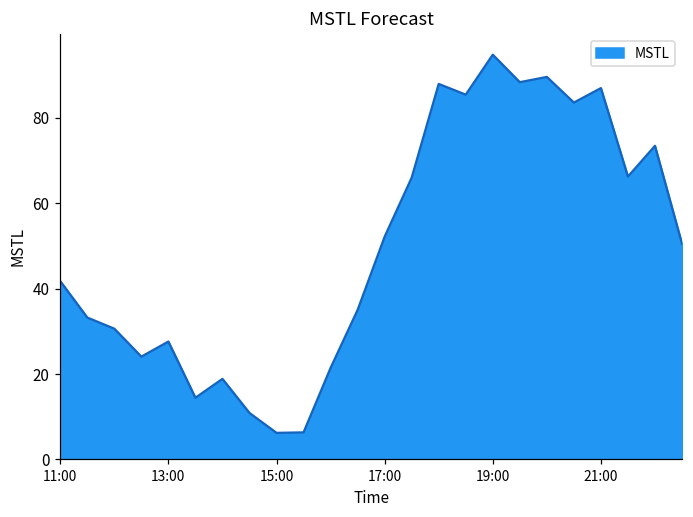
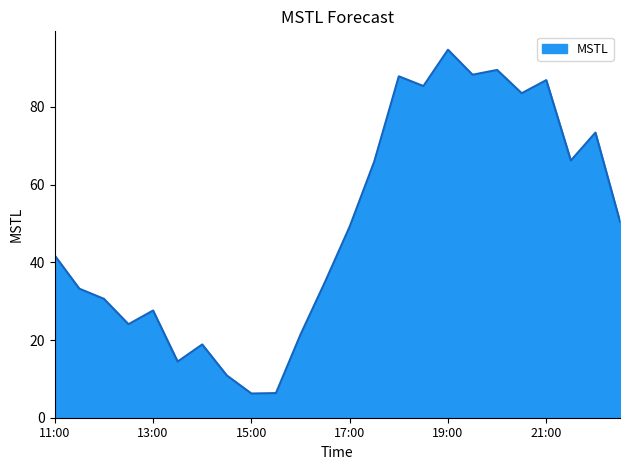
17:00: 52 -> 49
